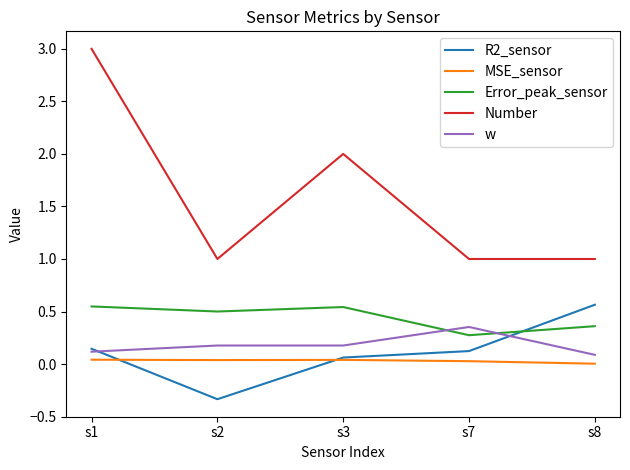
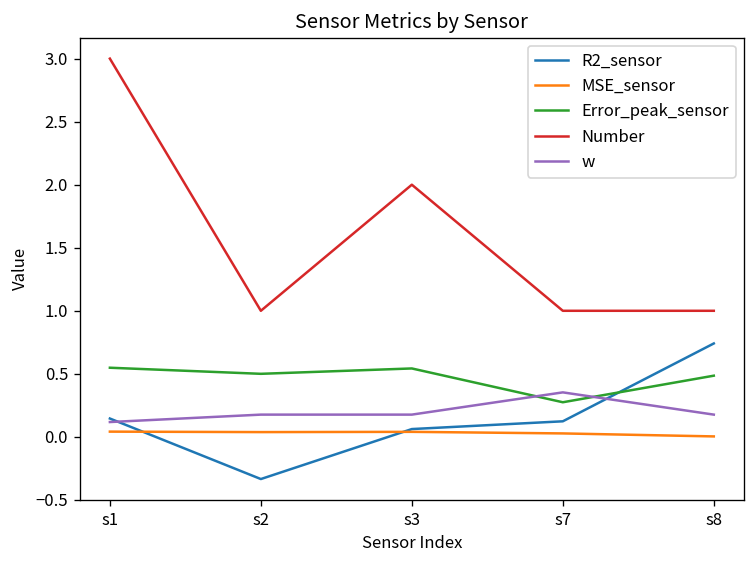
R2_sensor, s8: 0.56 -> 0.74
Error_peak_sensor, s8: 0.36 -> 0.49
w, s8: 0.09 -> 0.18
